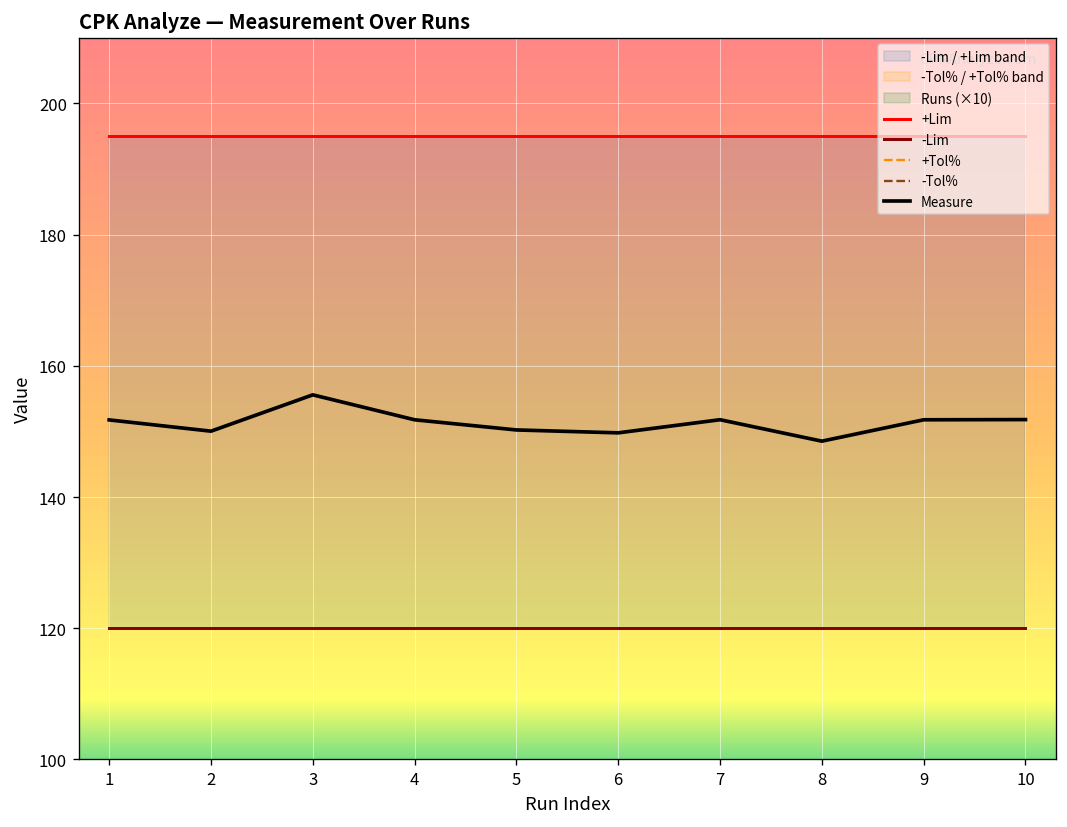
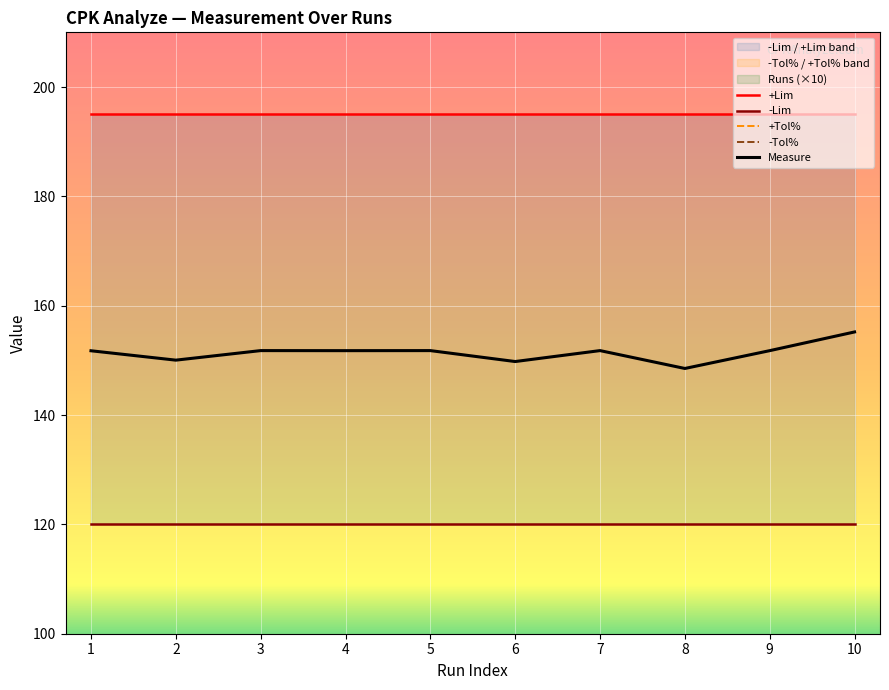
Measure, 3: 156 -> 152
Measure, 5: 150 -> 152
Measure, 10: 152 -> 155
